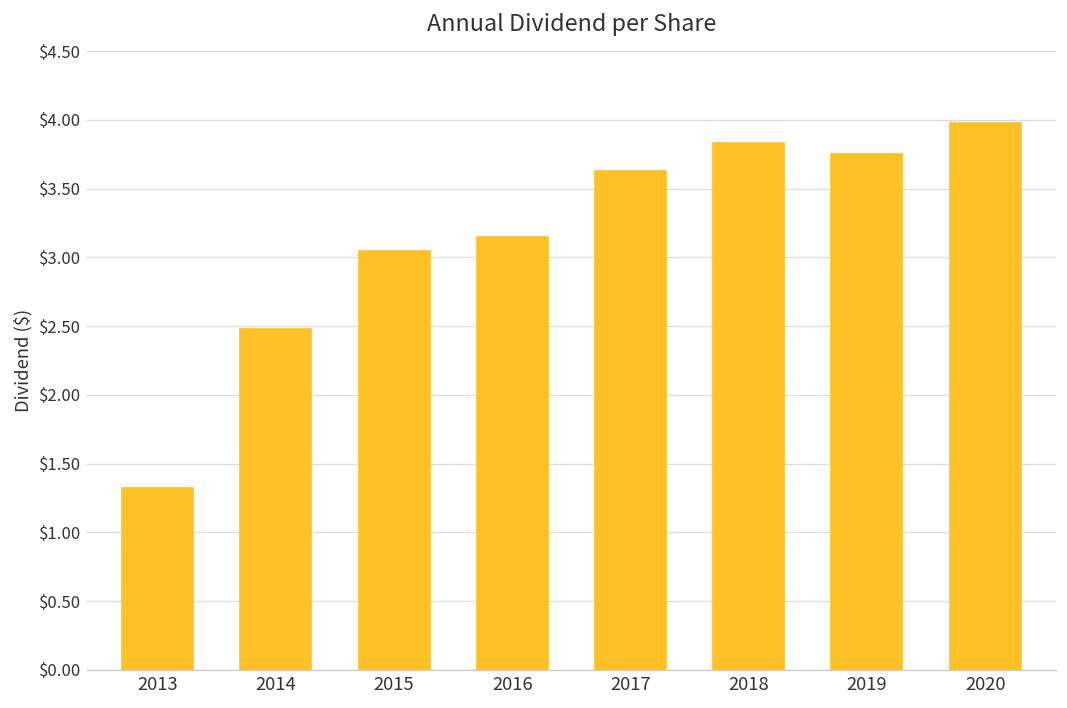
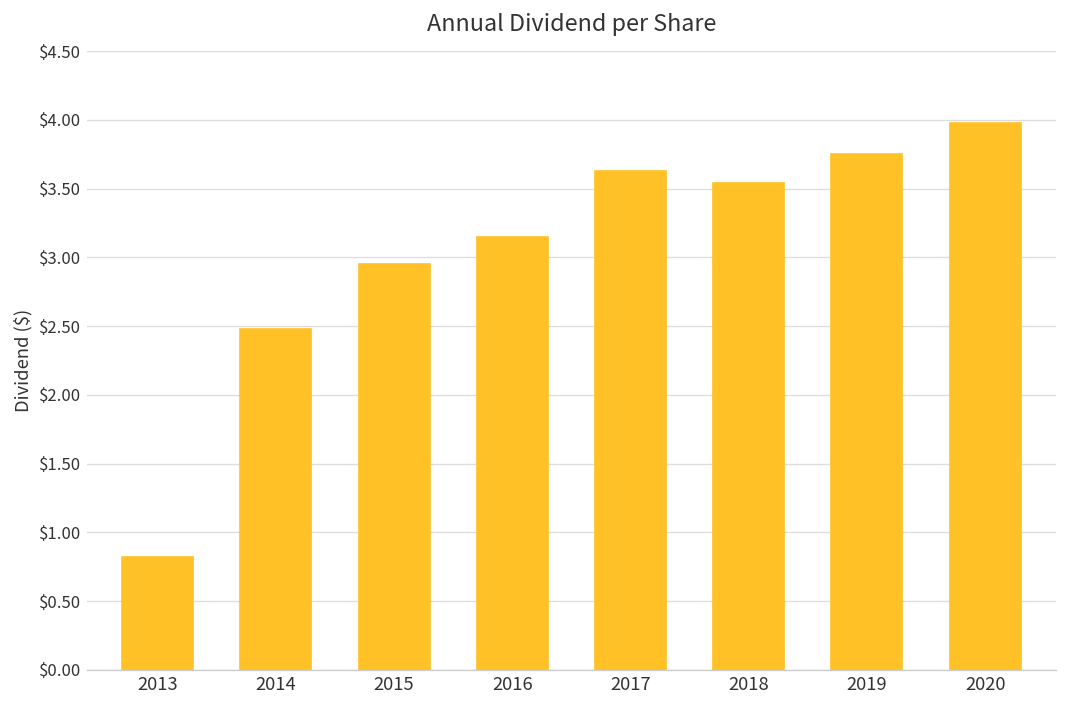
2013: $1.32 -> $0.82
2015: $3.05 -> $2.95
2018: $3.83 -> $3.54
